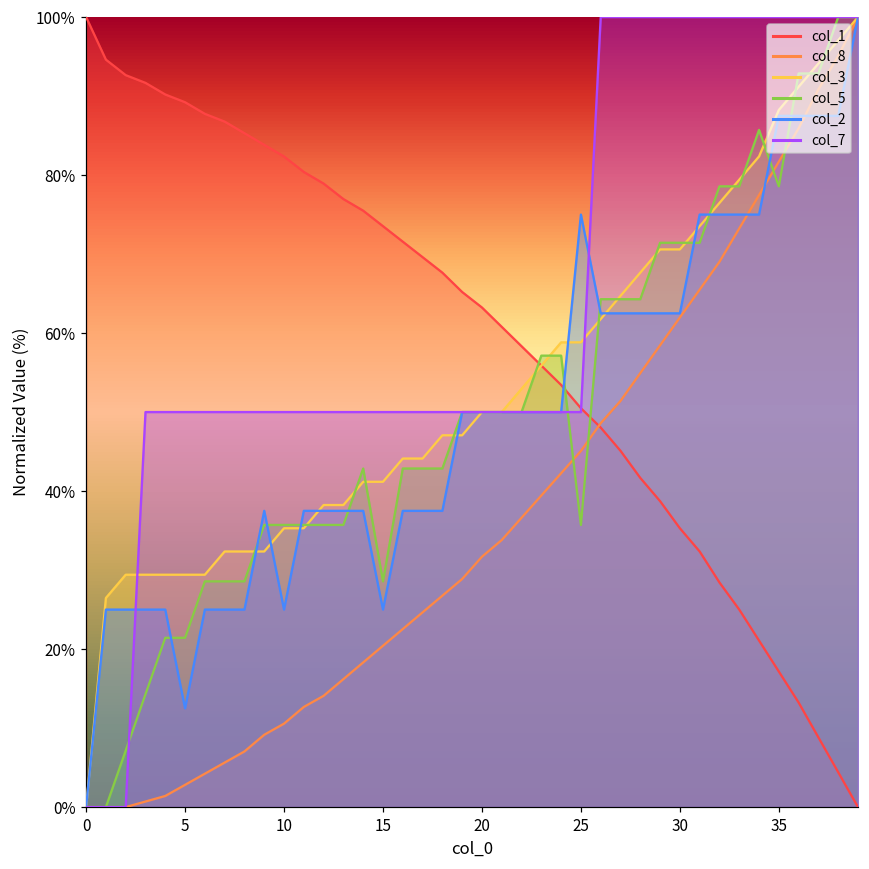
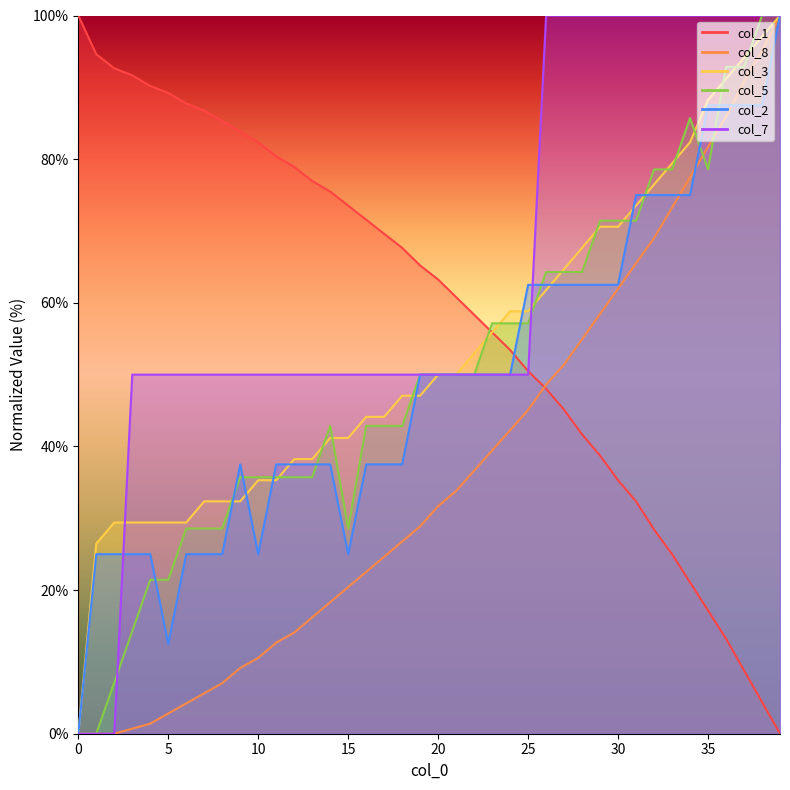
col_5, 25: 36% -> 57%
col_2, 25: 75% -> 63%
